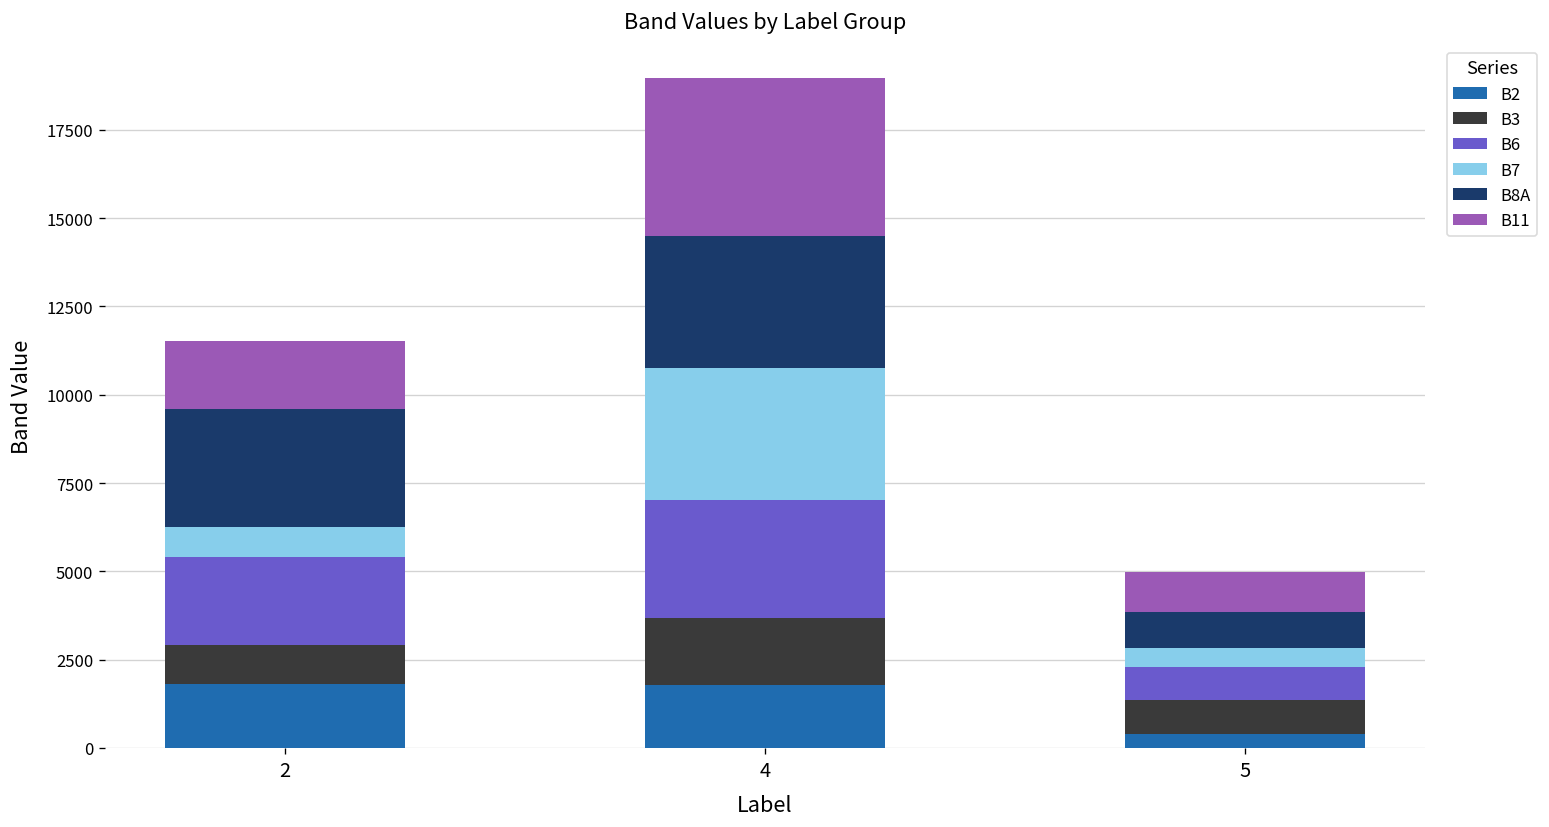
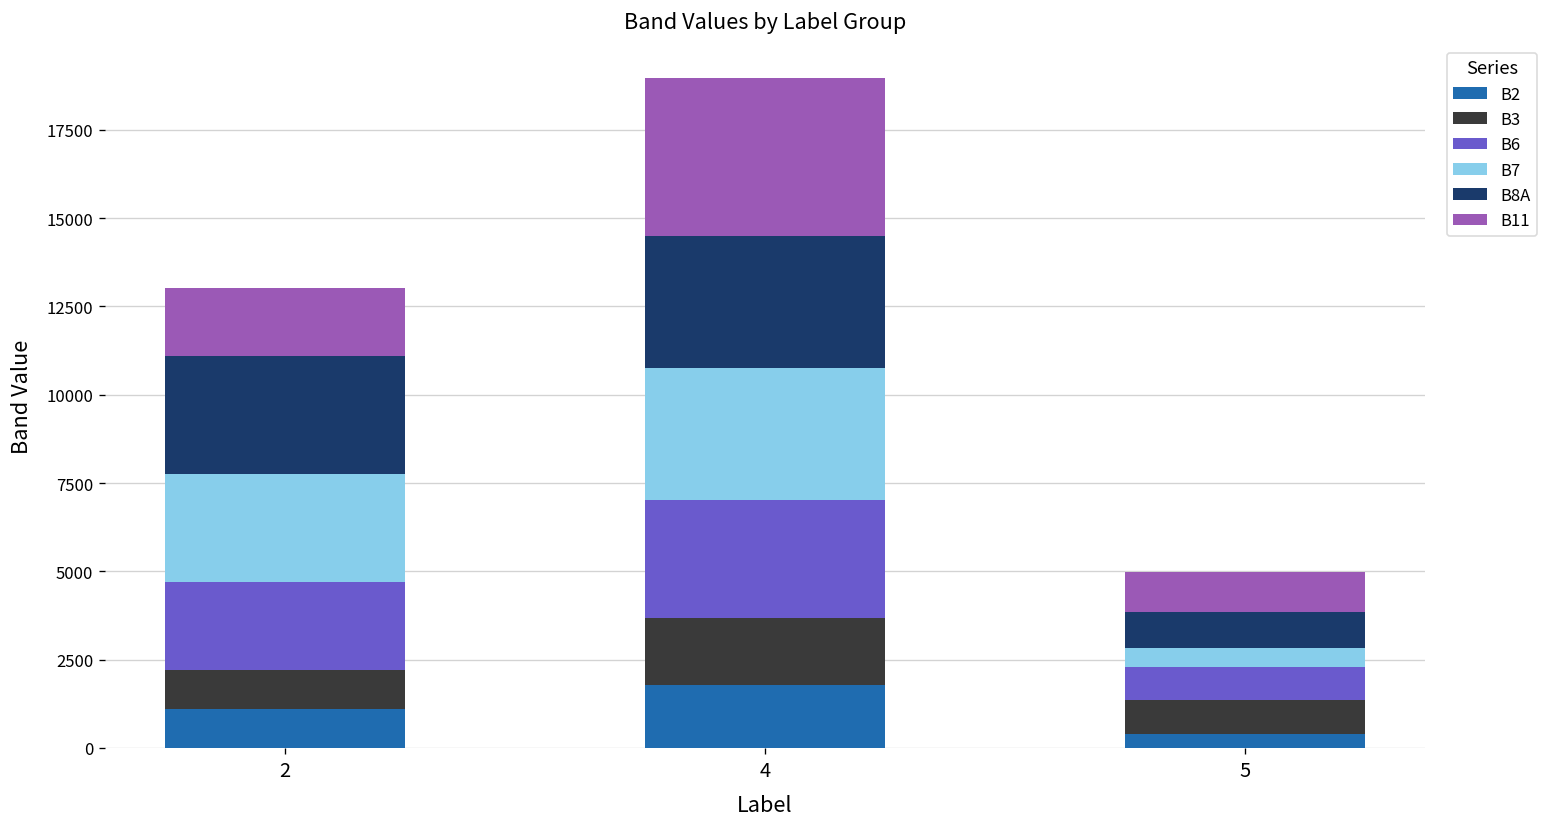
B2, 2: 1800 -> 1100
B7, 2: 800 -> 3100
